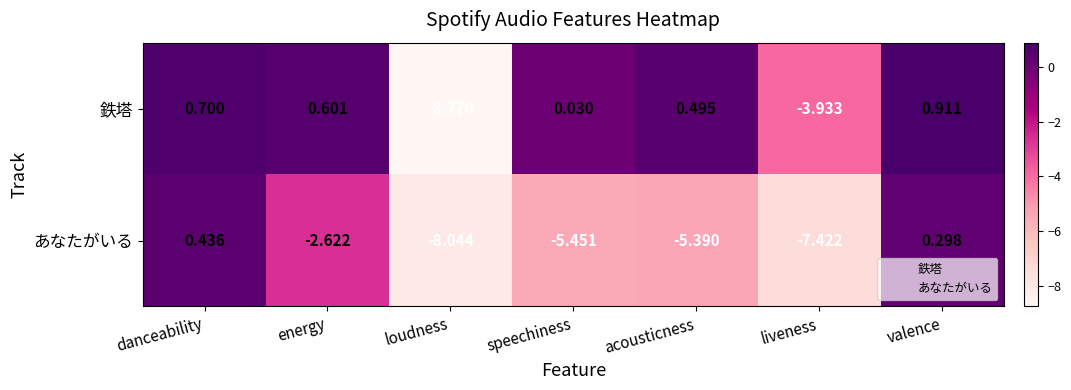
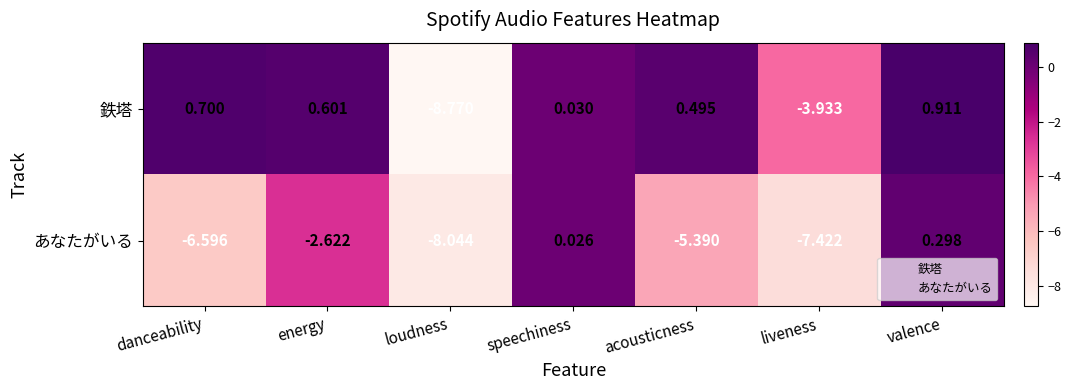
あなたがいる, danceability: 0.436 -> -6.596
あなたがいる, speechiness: -5.451 -> 0.026
